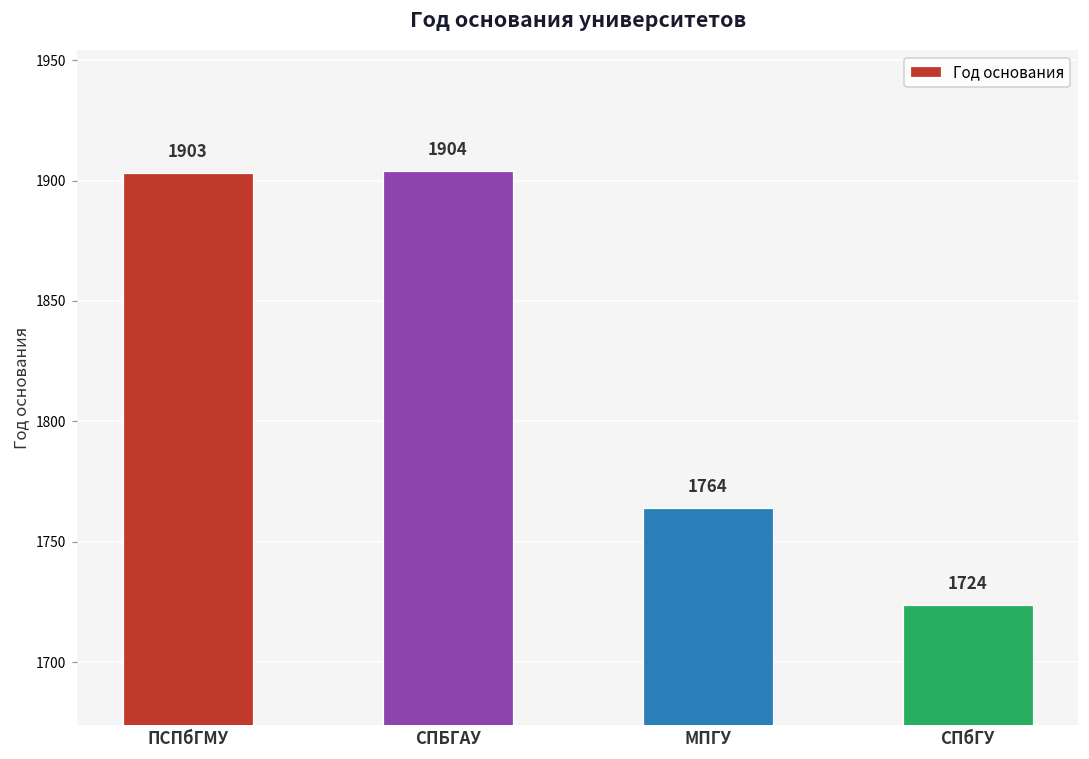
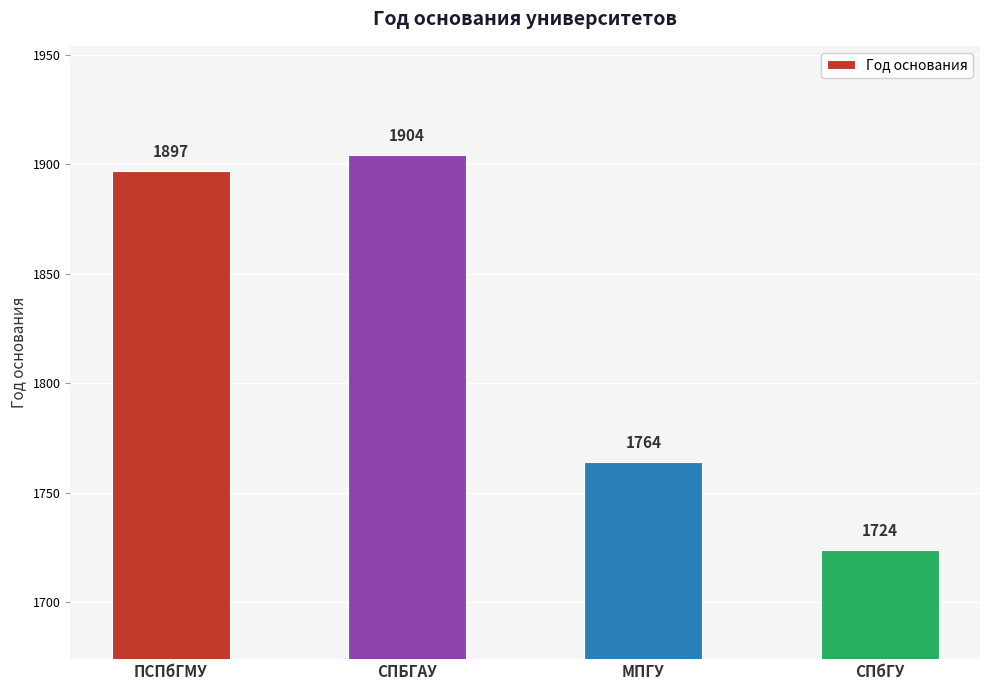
ПСПбГМУ: 1903 -> 1897
